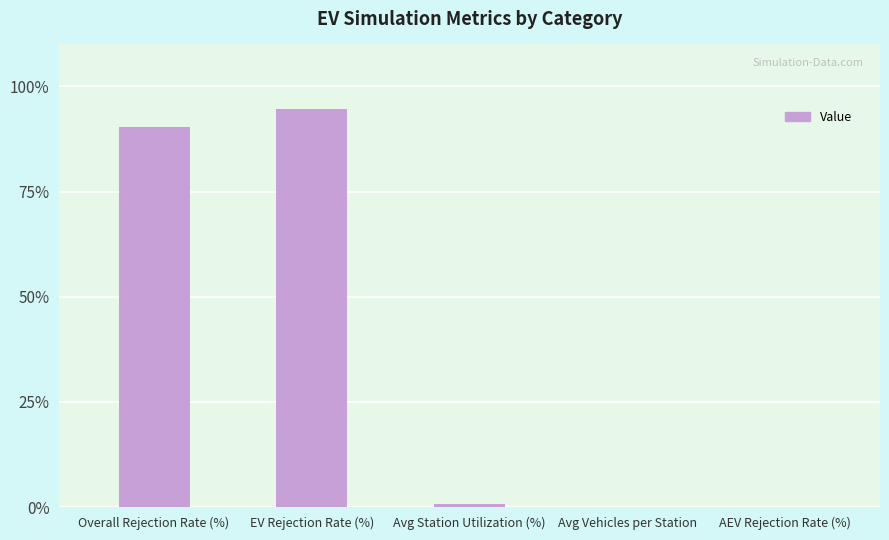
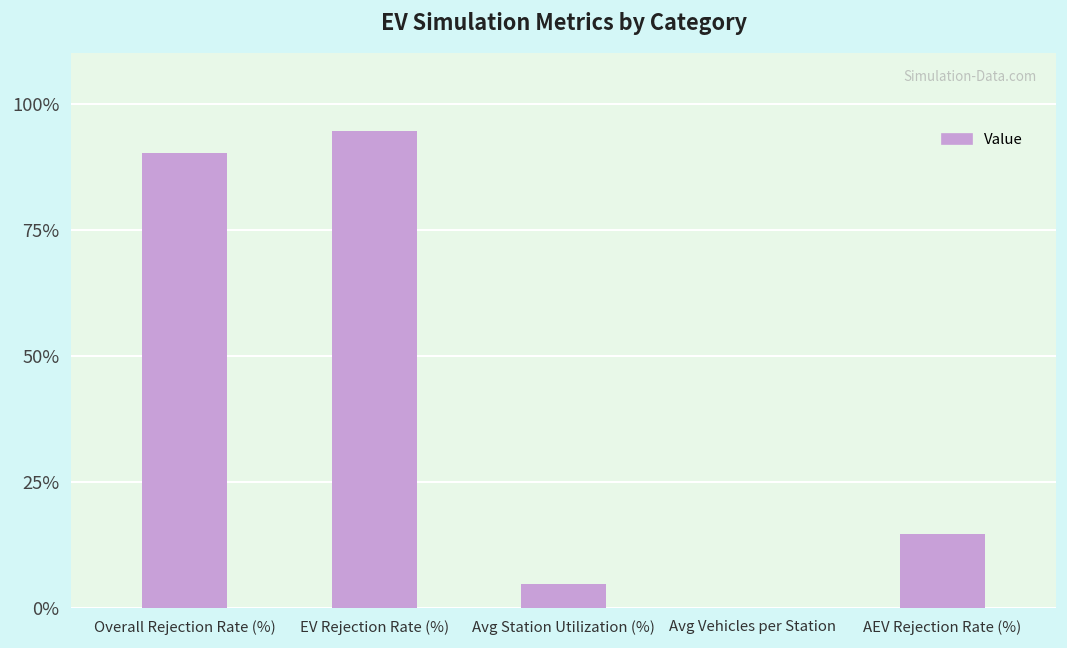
Avg Station Utilization (%): 1% -> 5%
AEV Rejection Rate (%): 0% -> 15%
